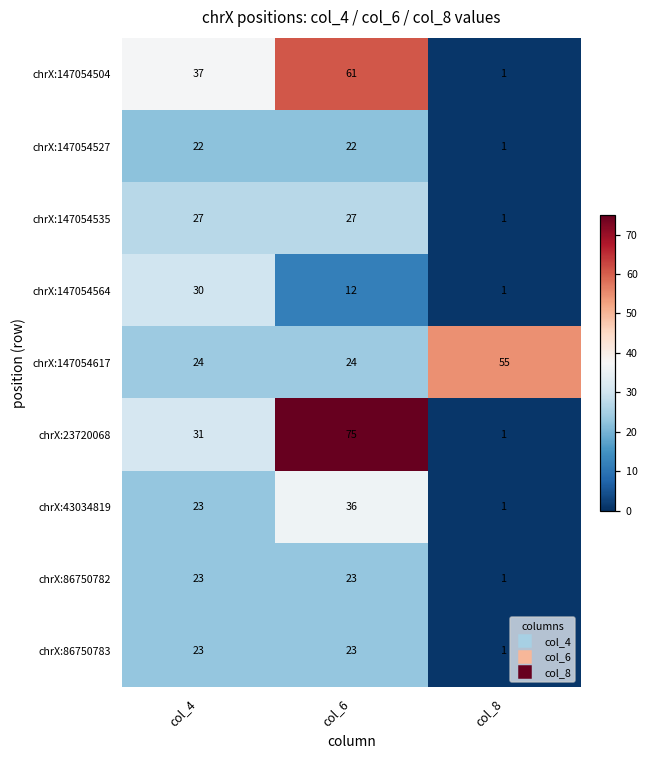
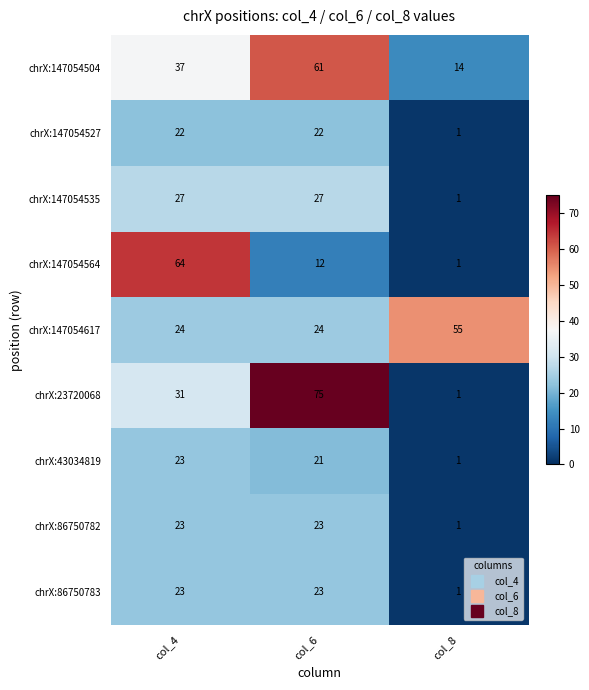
chrX:147054504, col_8: 1 -> 14
chrX:147054564, col_4: 30 -> 64
chrX:43034819, col_6: 36 -> 21
